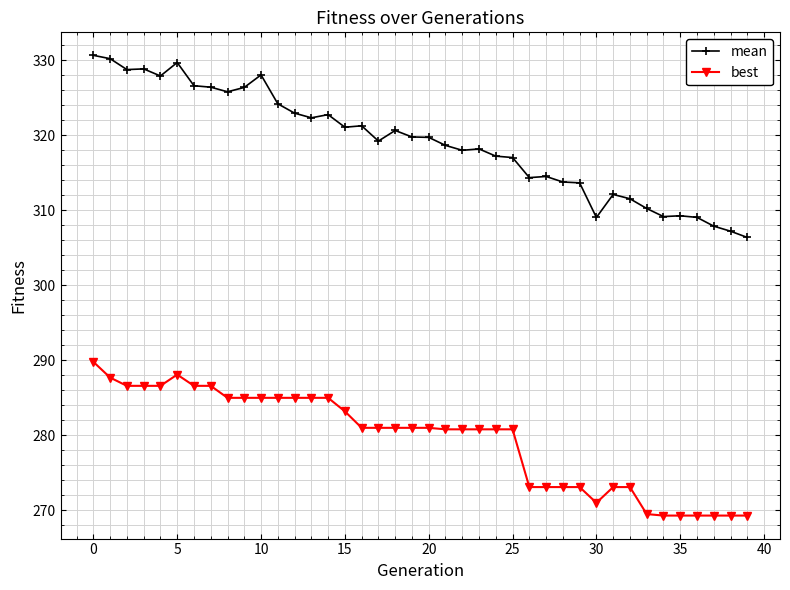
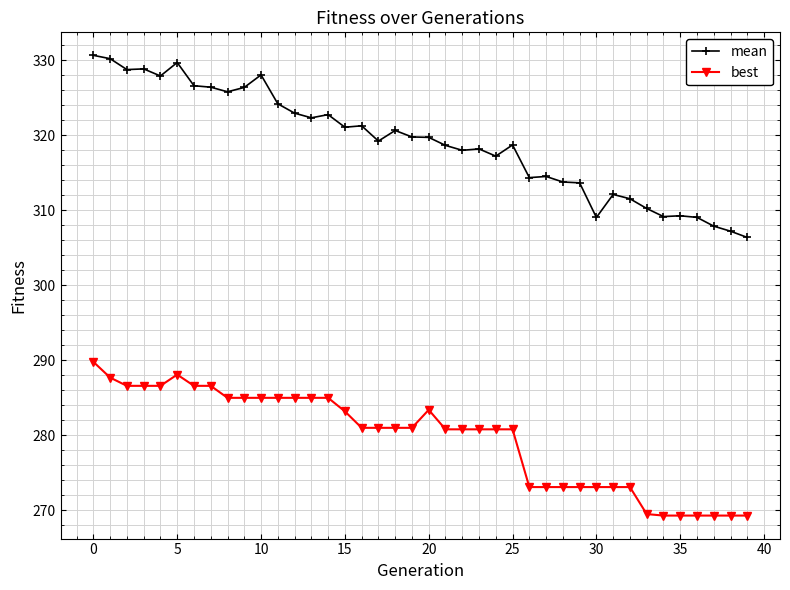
best, 20: 281 -> 283
mean, 25: 317 -> 319
best, 30: 271 -> 273
